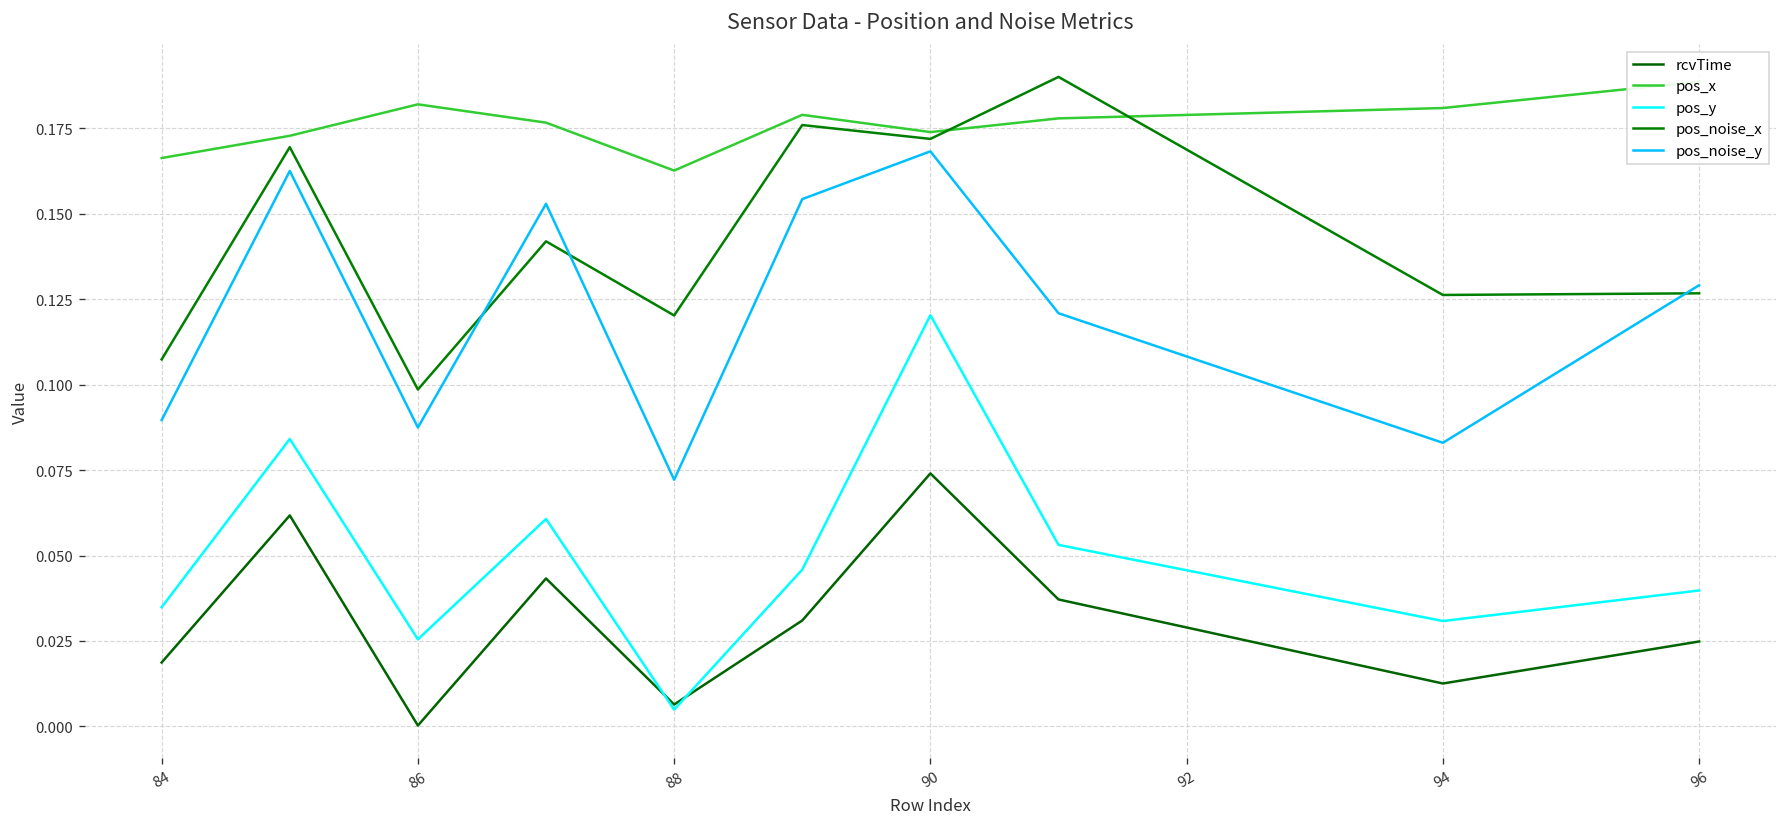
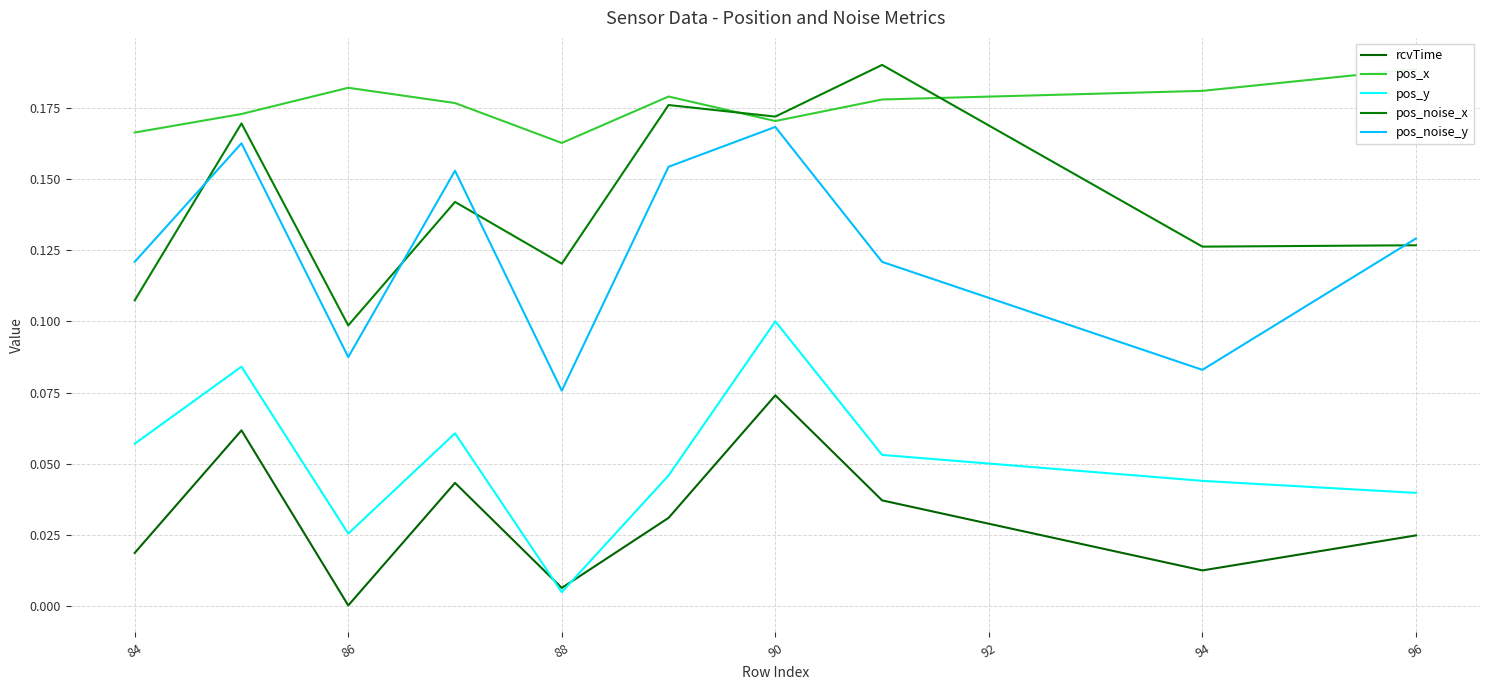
pos_y, 84: 0.035 -> 0.057
pos_noise_y, 84: 0.090 -> 0.121
pos_noise_y, 88: 0.072 -> 0.076
pos_x, 90: 0.174 -> 0.170
pos_y, 90: 0.120 -> 0.100
pos_y, 94: 0.031 -> 0.044
